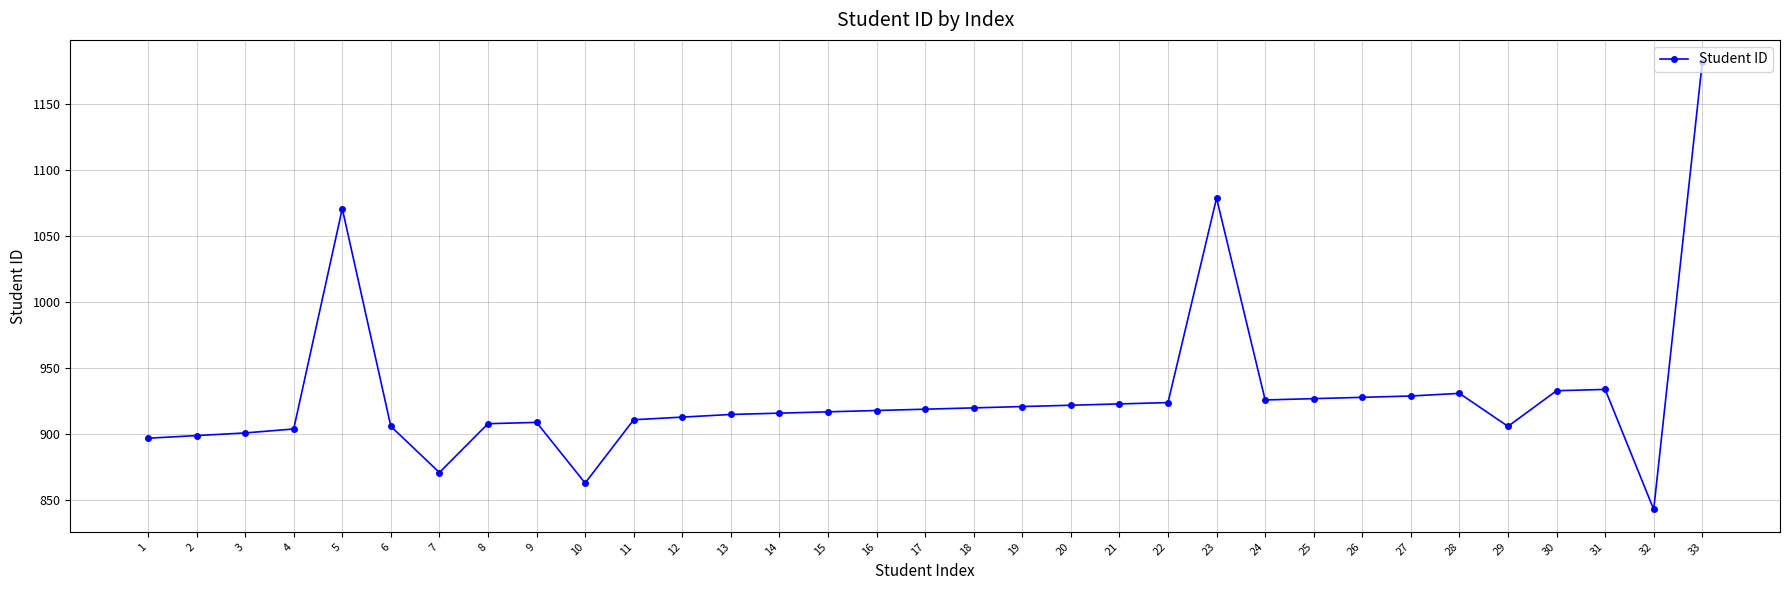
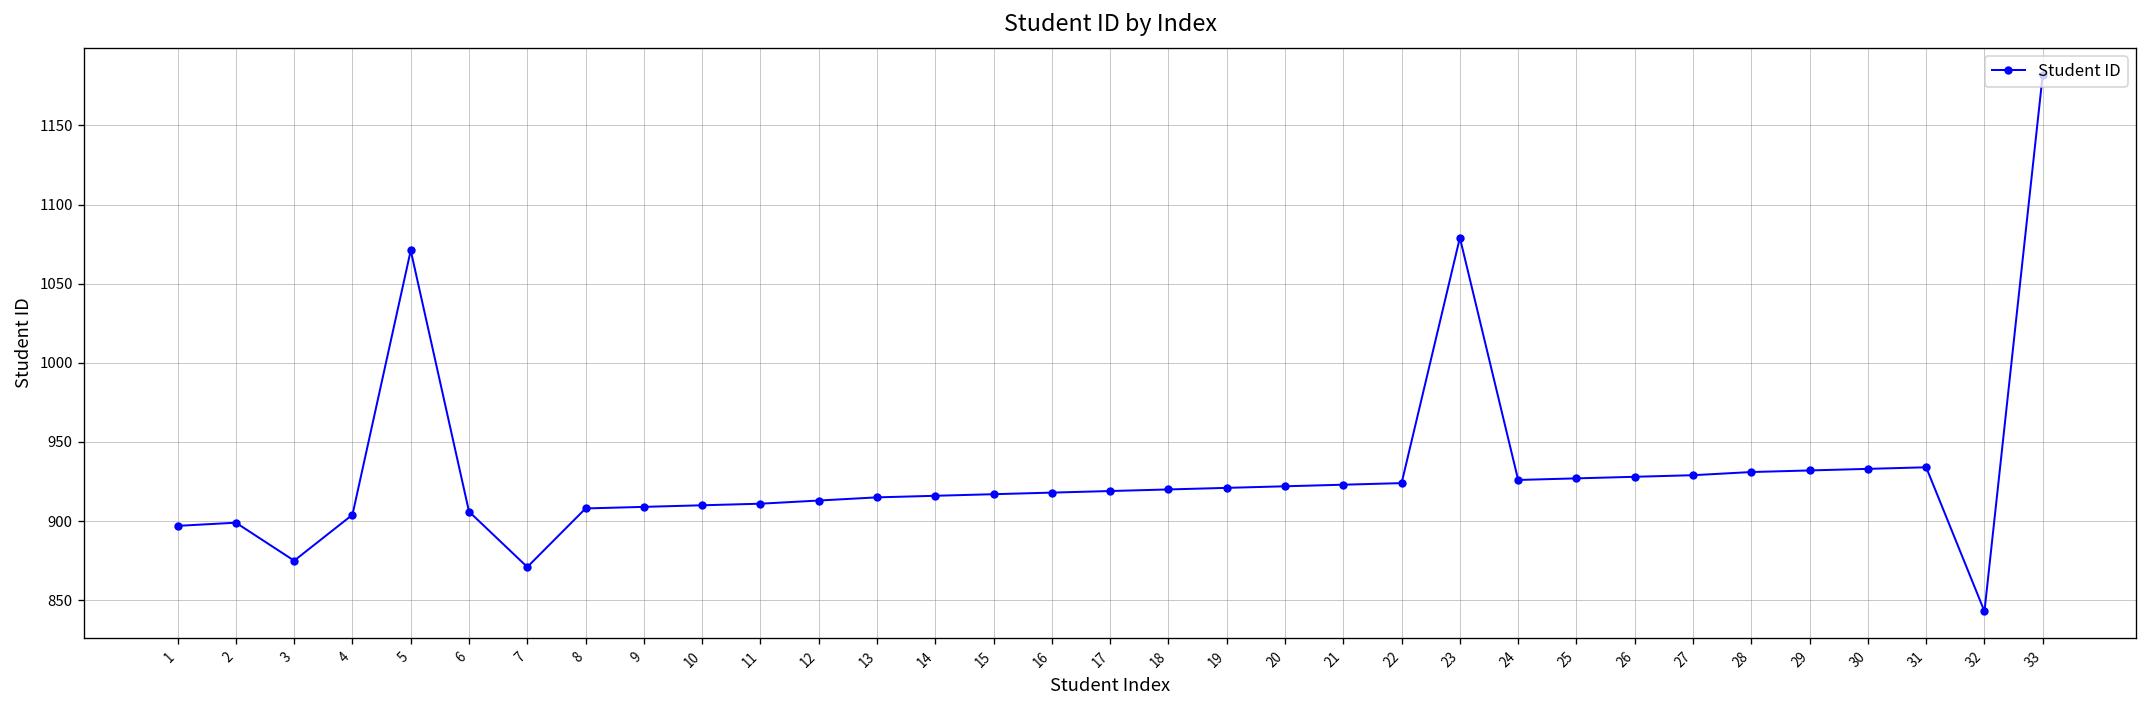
3: 901 -> 875
10: 863 -> 910
29: 906 -> 932
